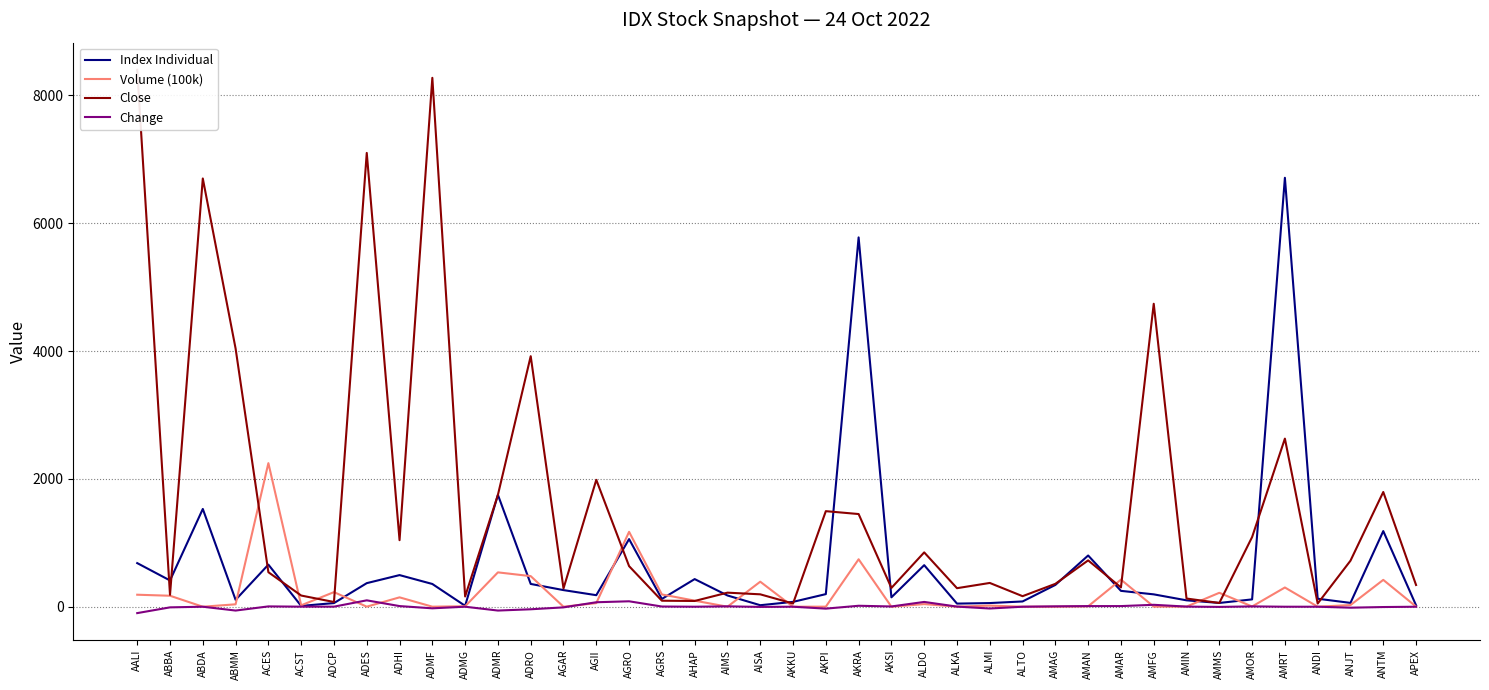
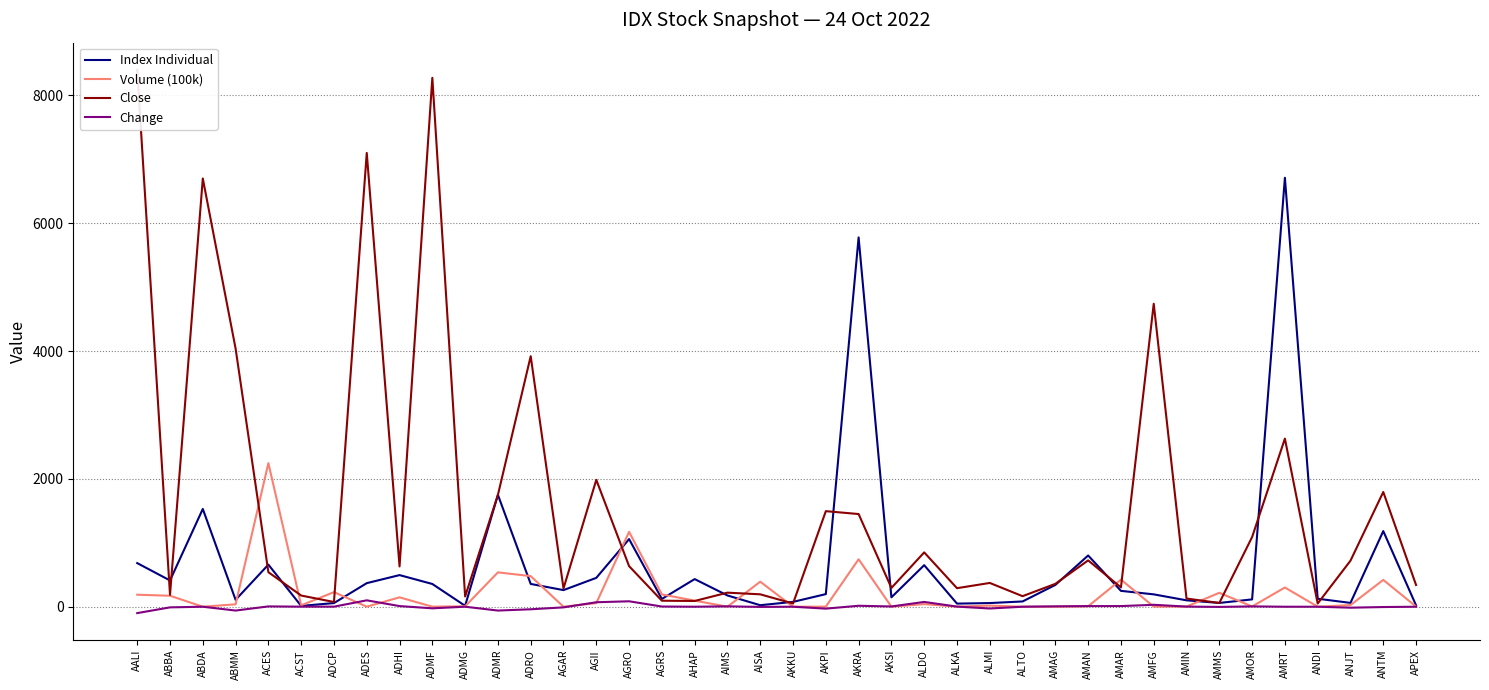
Close, ADHI: 1000 -> 600
Index Individual, AGII: 200 -> 500
